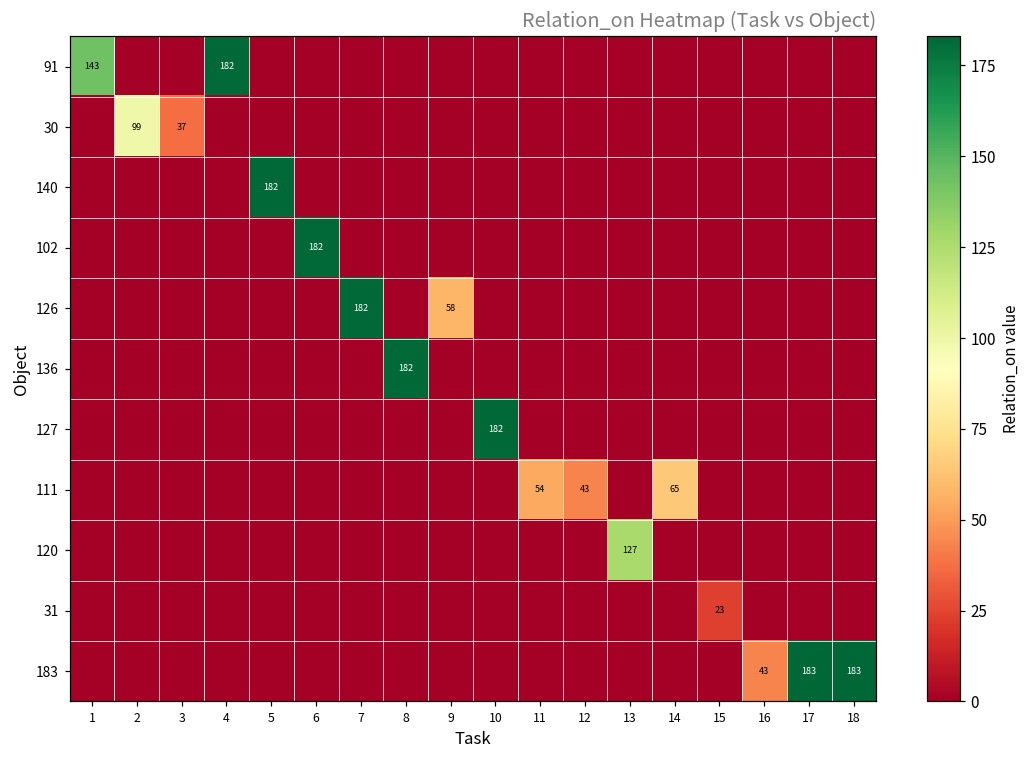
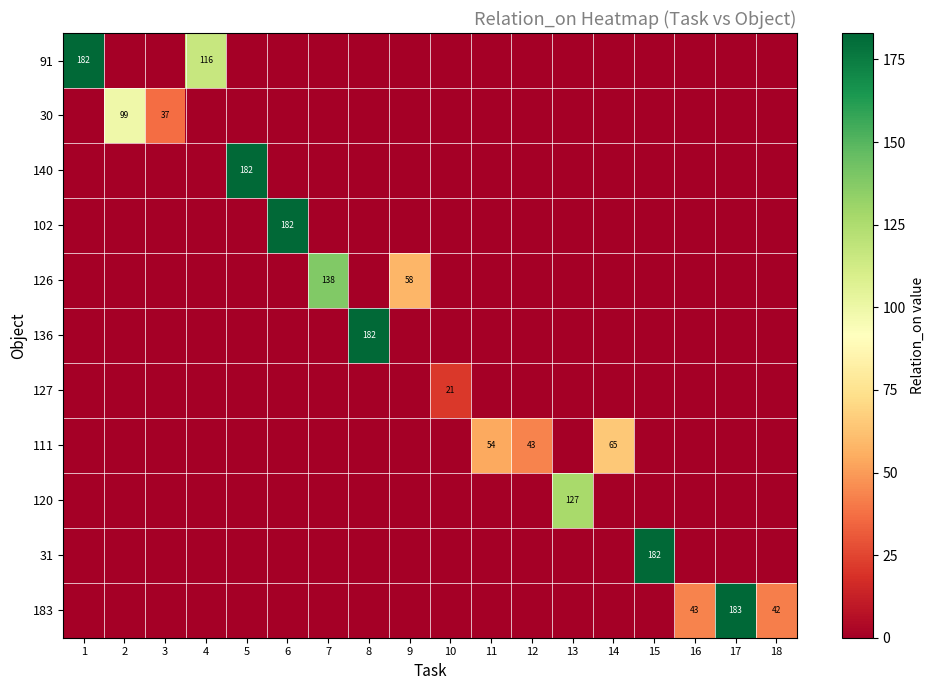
91, 1: 143 -> 182
91, 4: 182 -> 116
126, 7: 182 -> 138
127, 10: 182 -> 21
31, 15: 23 -> 182
183, 18: 183 -> 42
